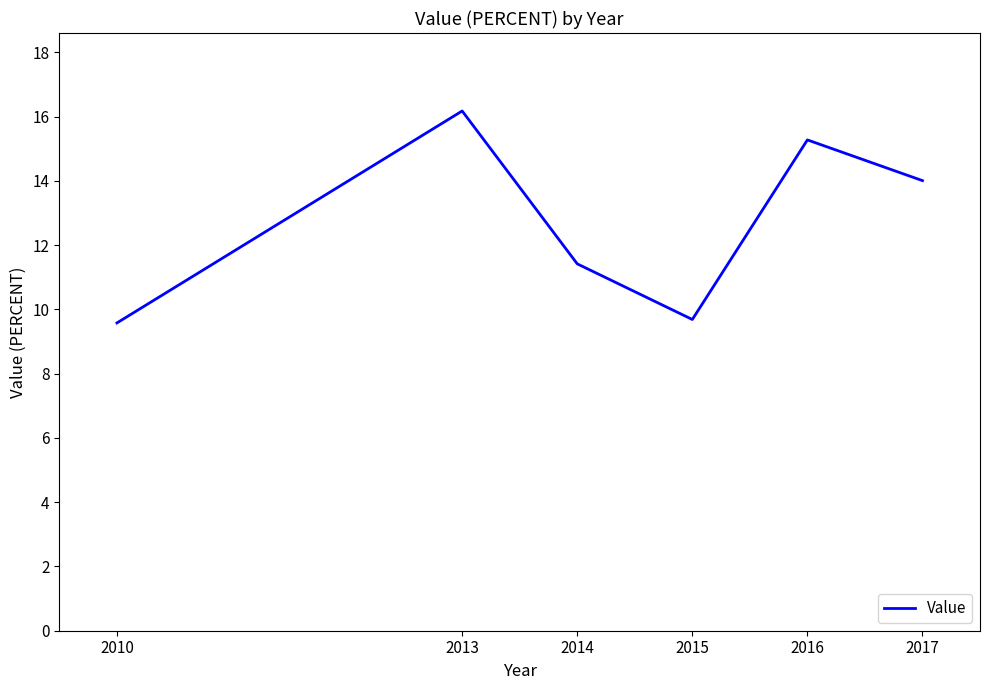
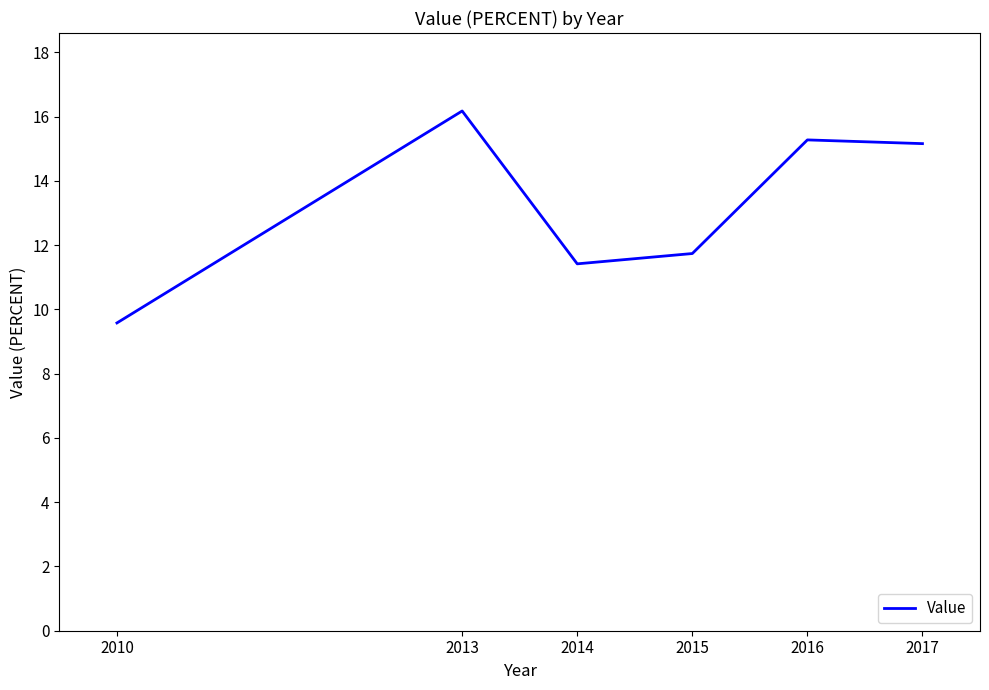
2015: 9.7 -> 11.7
2017: 14.0 -> 15.2
